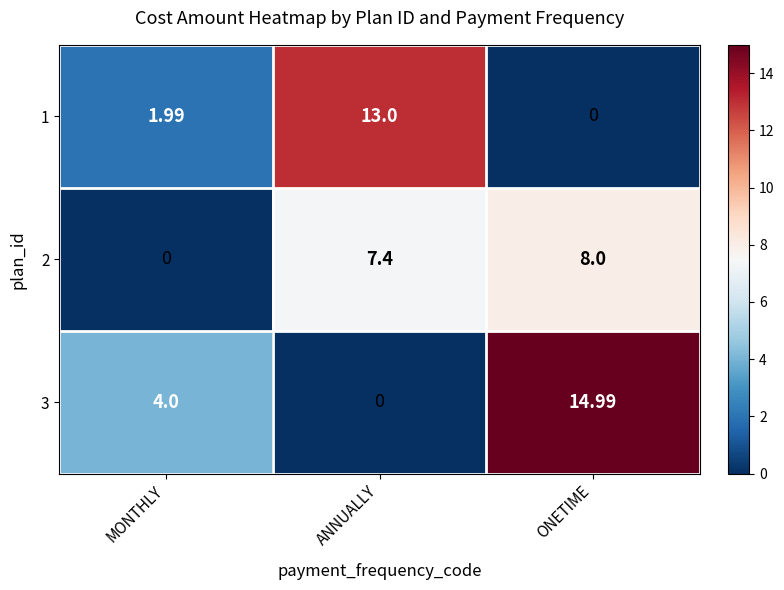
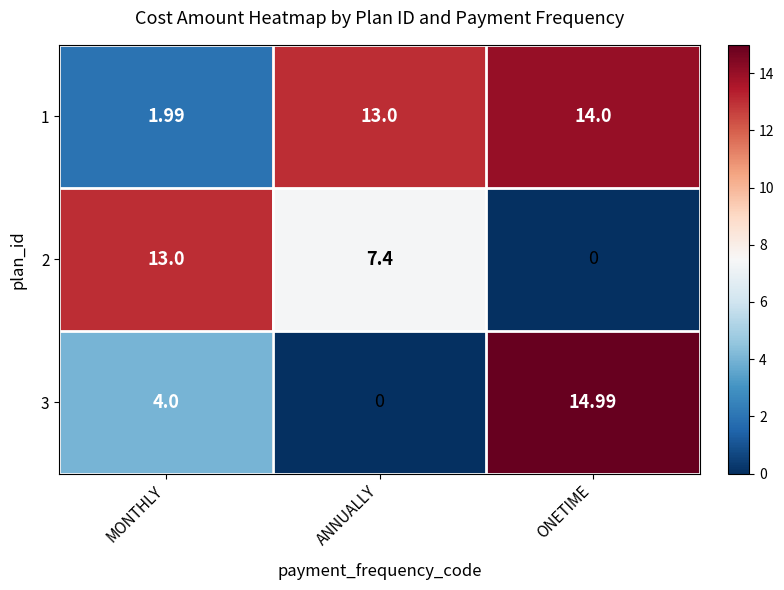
1, ONETIME: 0 -> 14.0
2, MONTHLY: 0 -> 13.0
2, ONETIME: 8.0 -> 0
